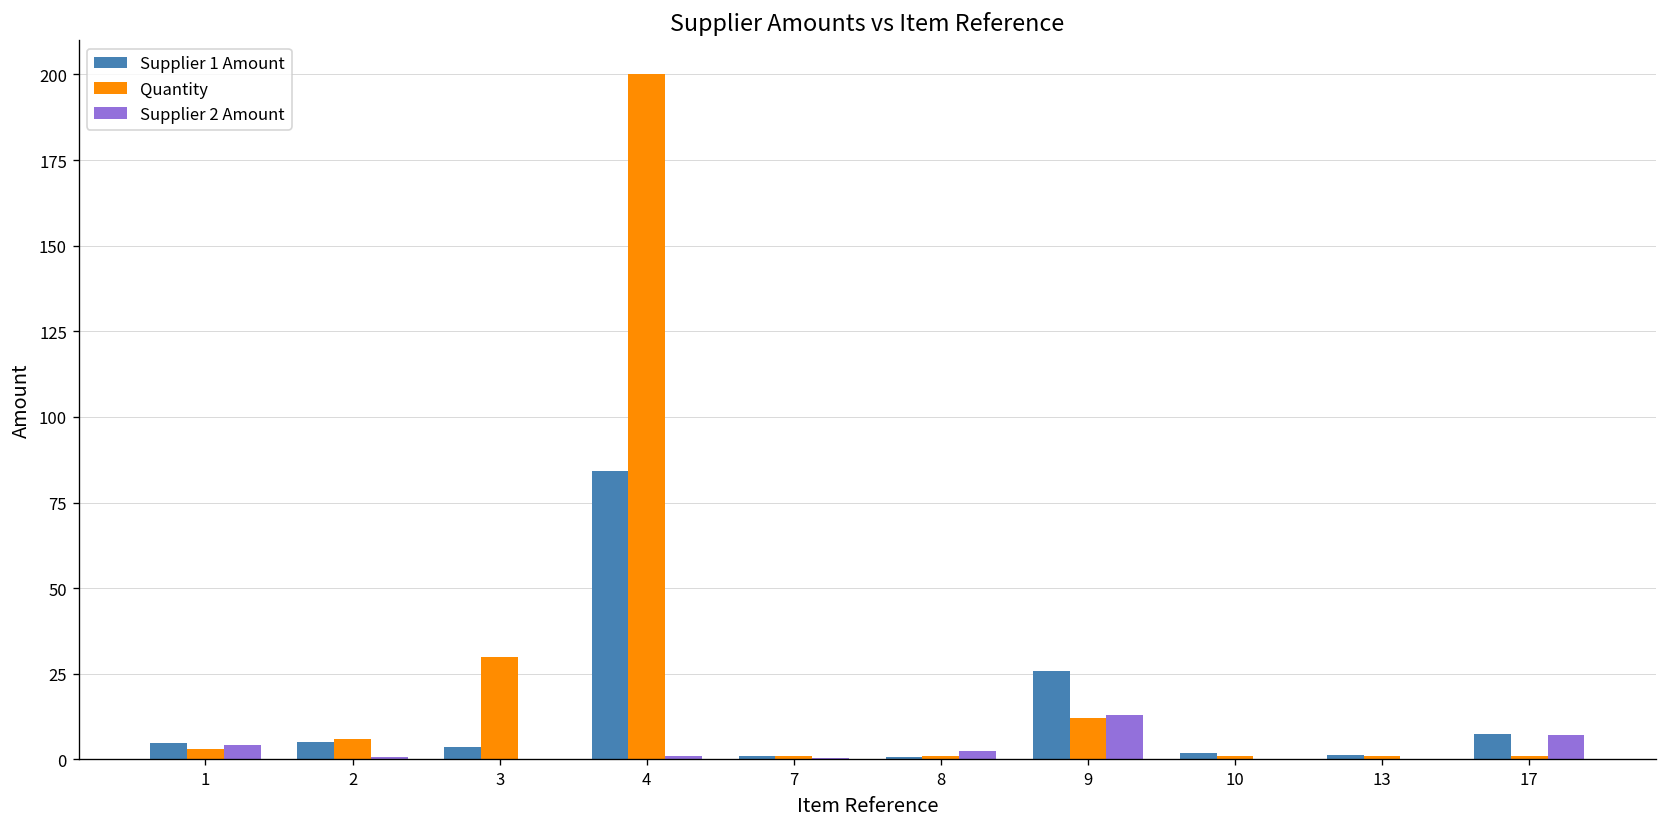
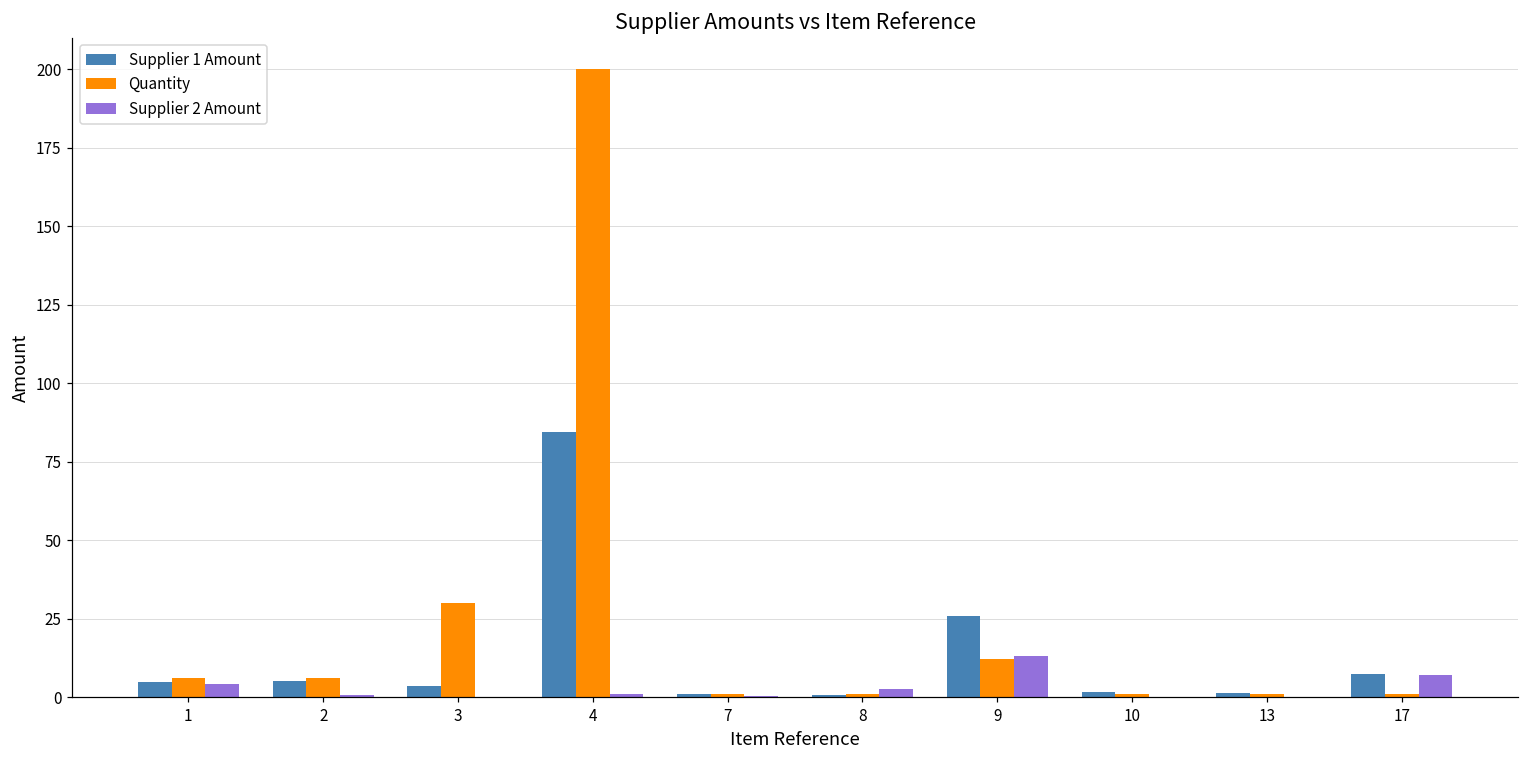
Quantity, 1: 3 -> 6
